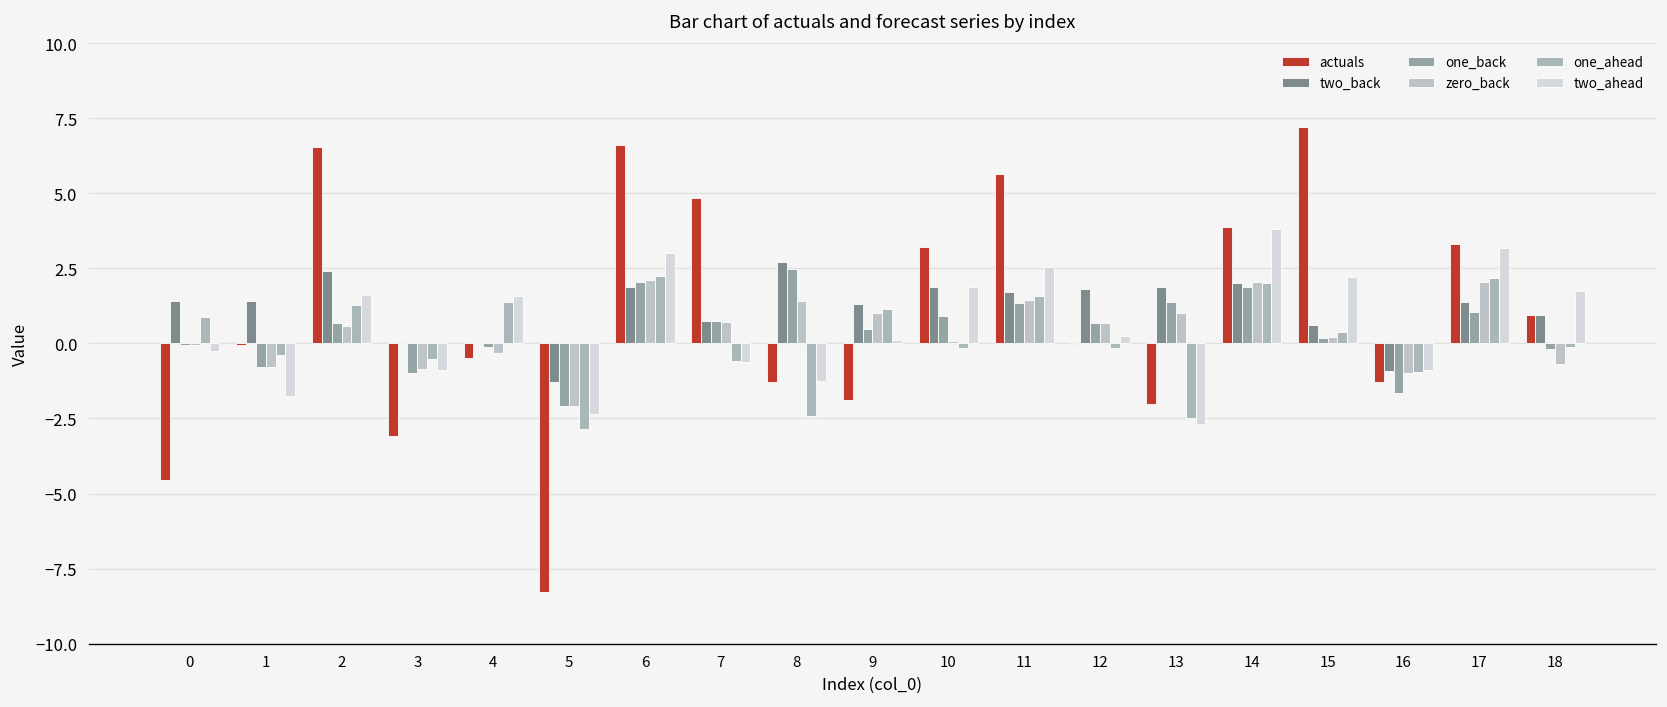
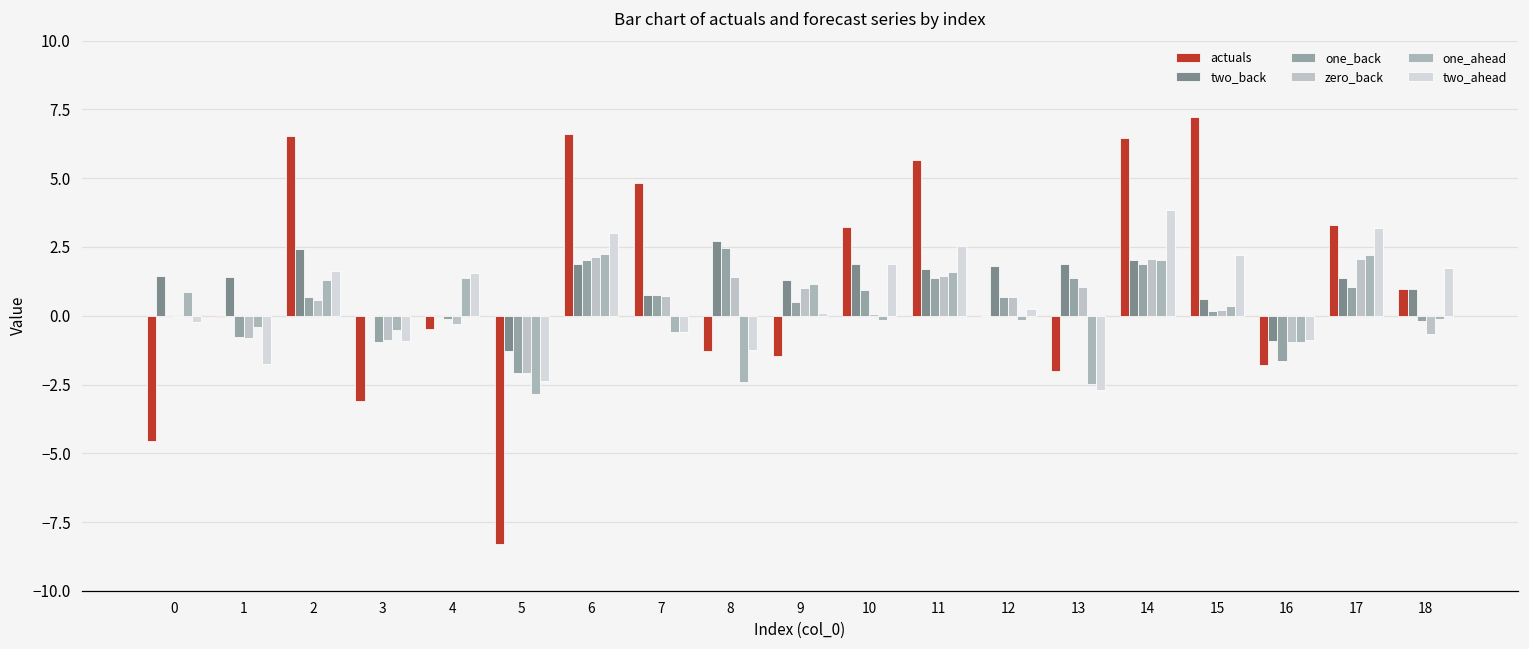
actuals, 9: -1.9 -> -1.5
actuals, 14: 3.9 -> 6.5
actuals, 16: -1.3 -> -1.8
